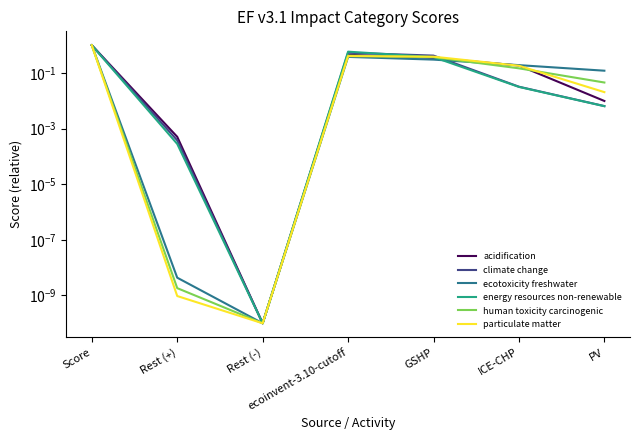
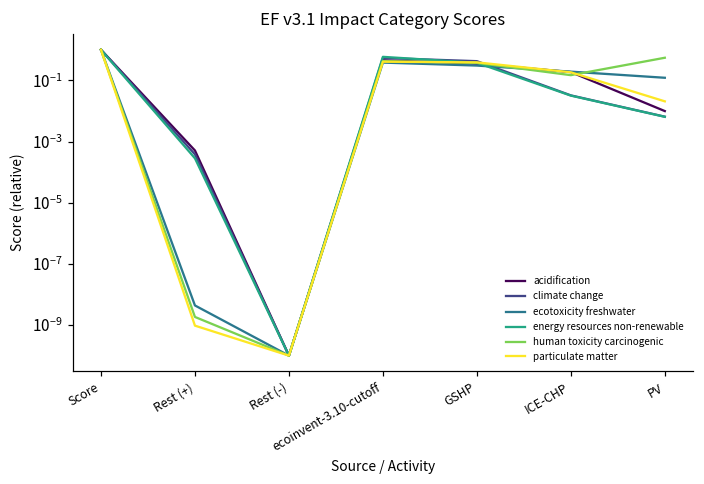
human toxicity carcinogenic, PV: 0.05 -> 0.5
